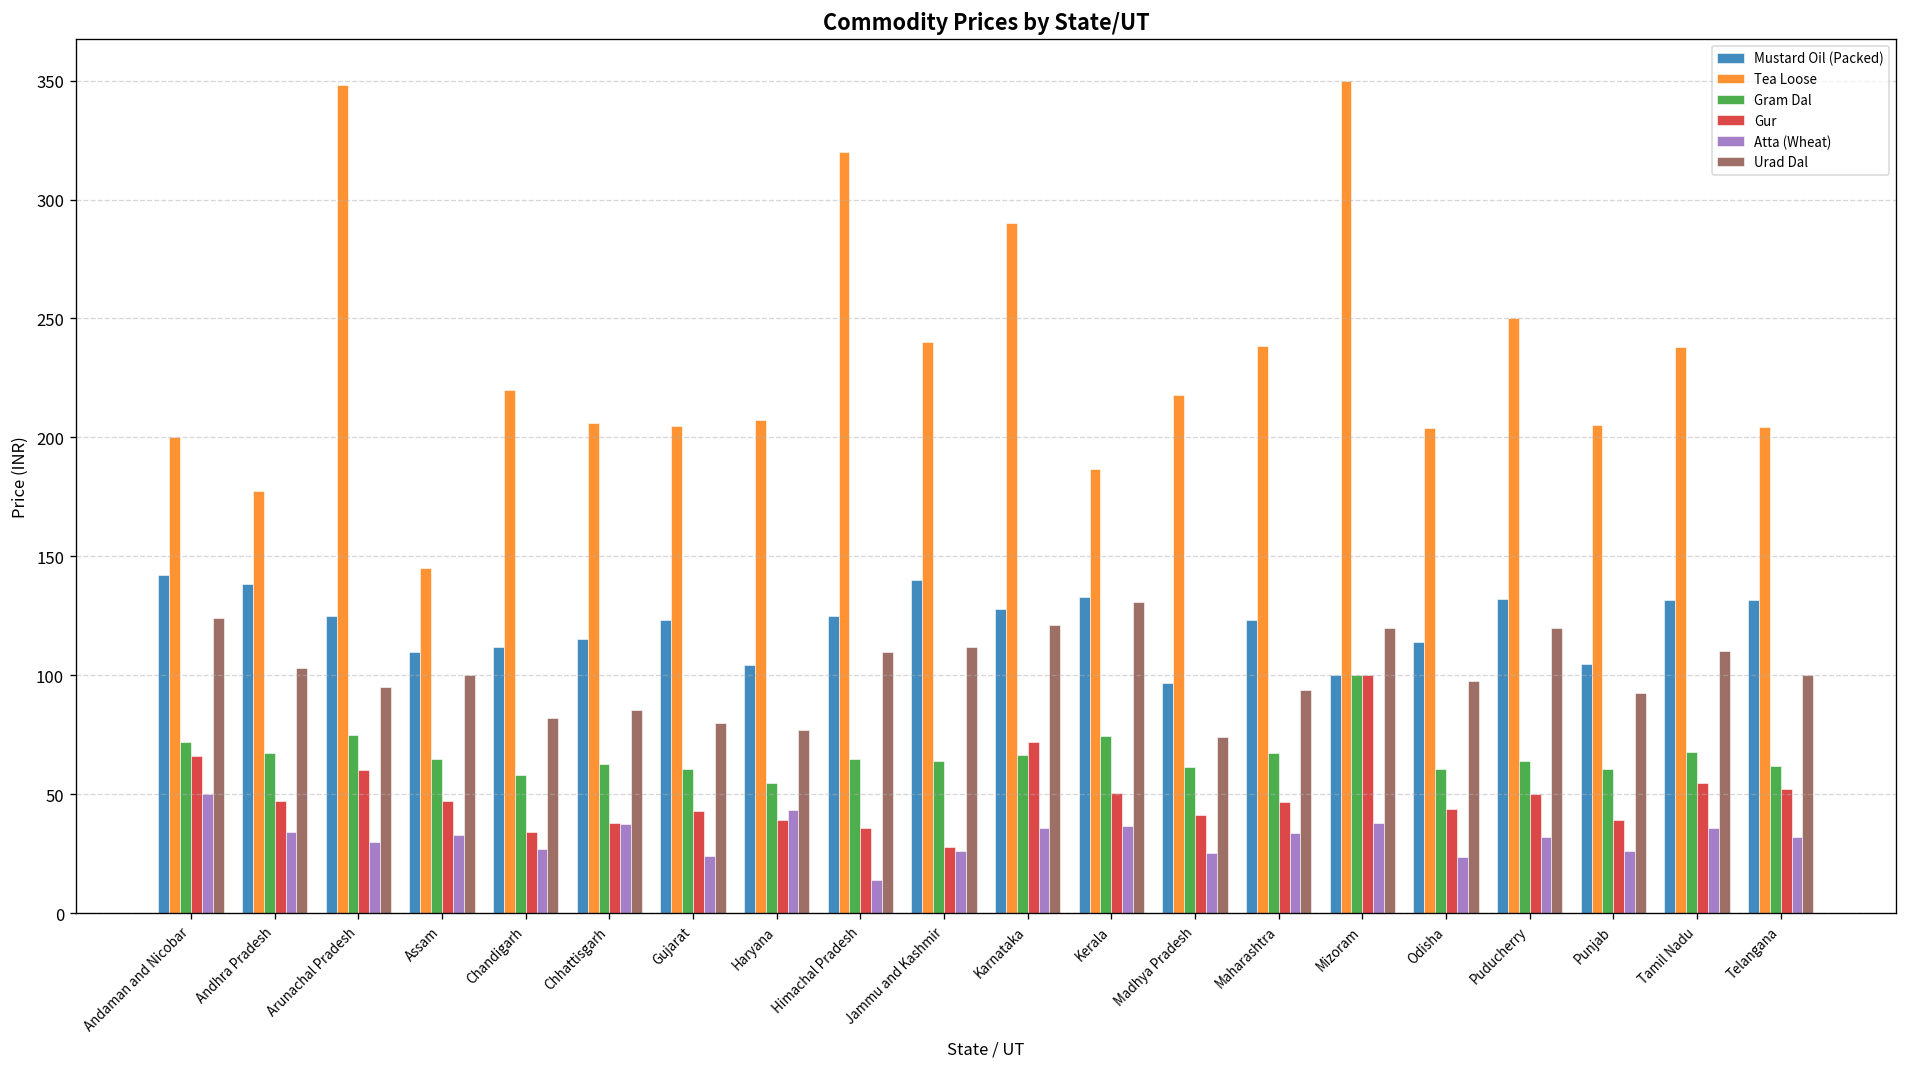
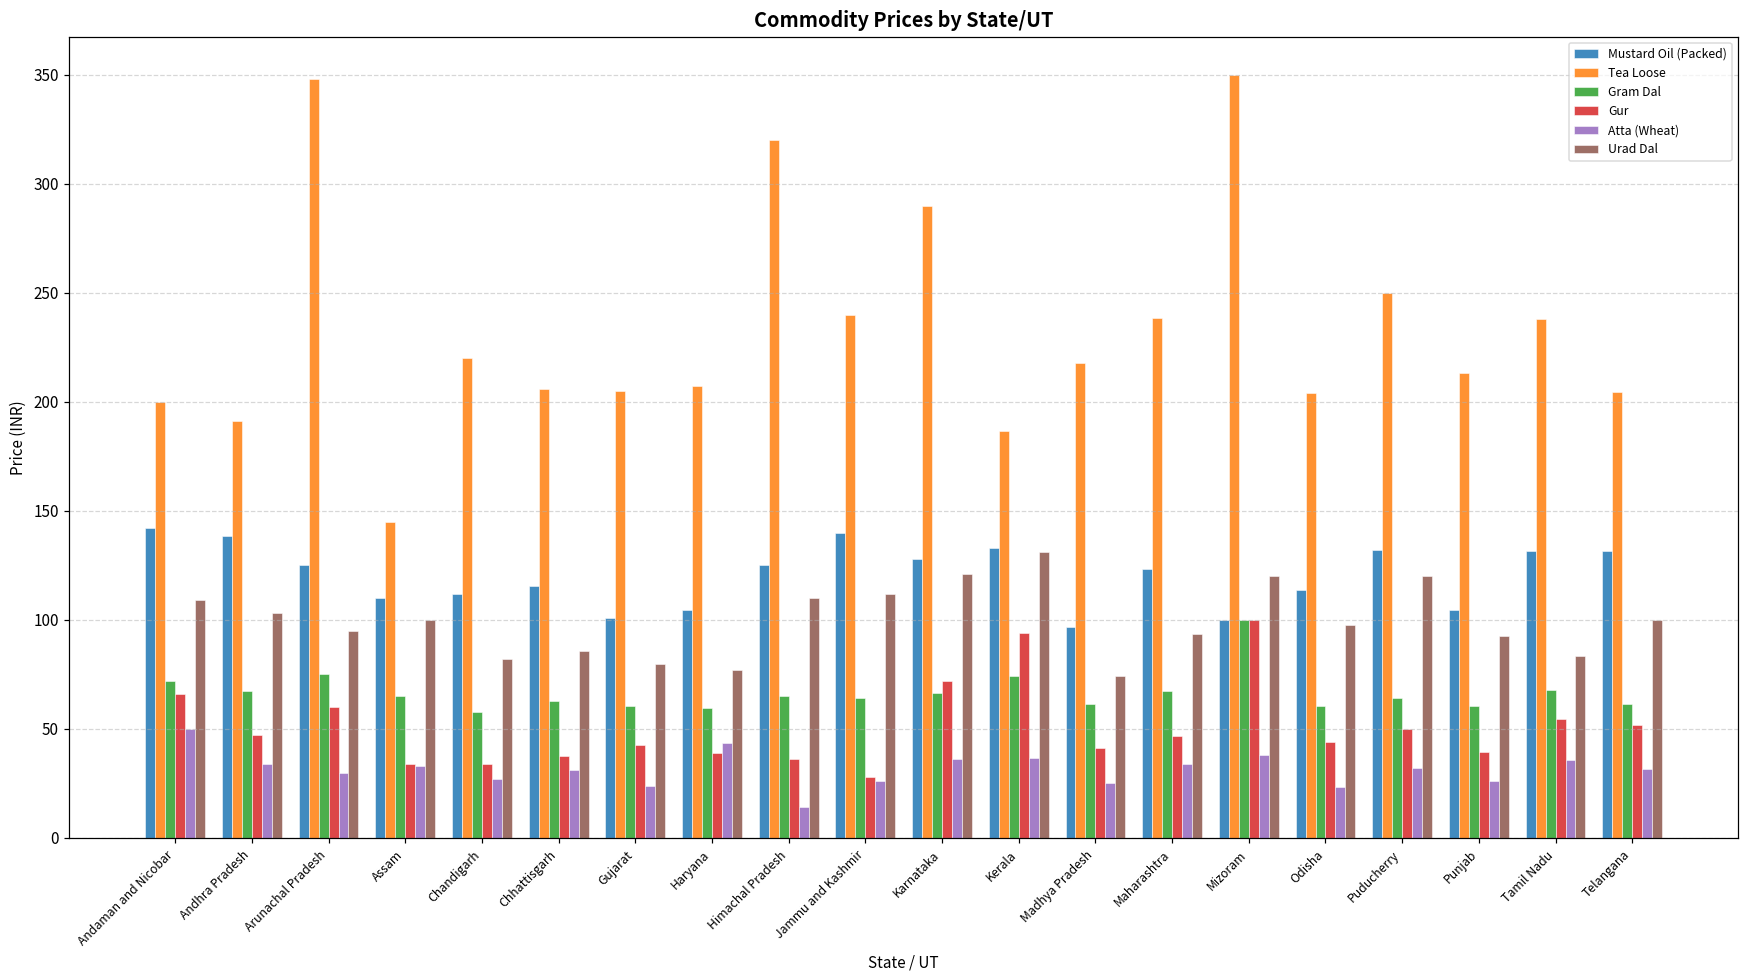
Urad Dal, Andaman and Nicobar: 124 -> 109
Tea Loose, Andhra Pradesh: 178 -> 191
Gur, Assam: 47 -> 34
Atta (Wheat), Chhattisgarh: 38 -> 31
Mustard Oil (Packed), Gujarat: 123 -> 101
Gram Dal, Haryana: 55 -> 60
Gur, Kerala: 51 -> 94
Tea Loose, Punjab: 205 -> 213
Urad Dal, Tamil Nadu: 110 -> 84
